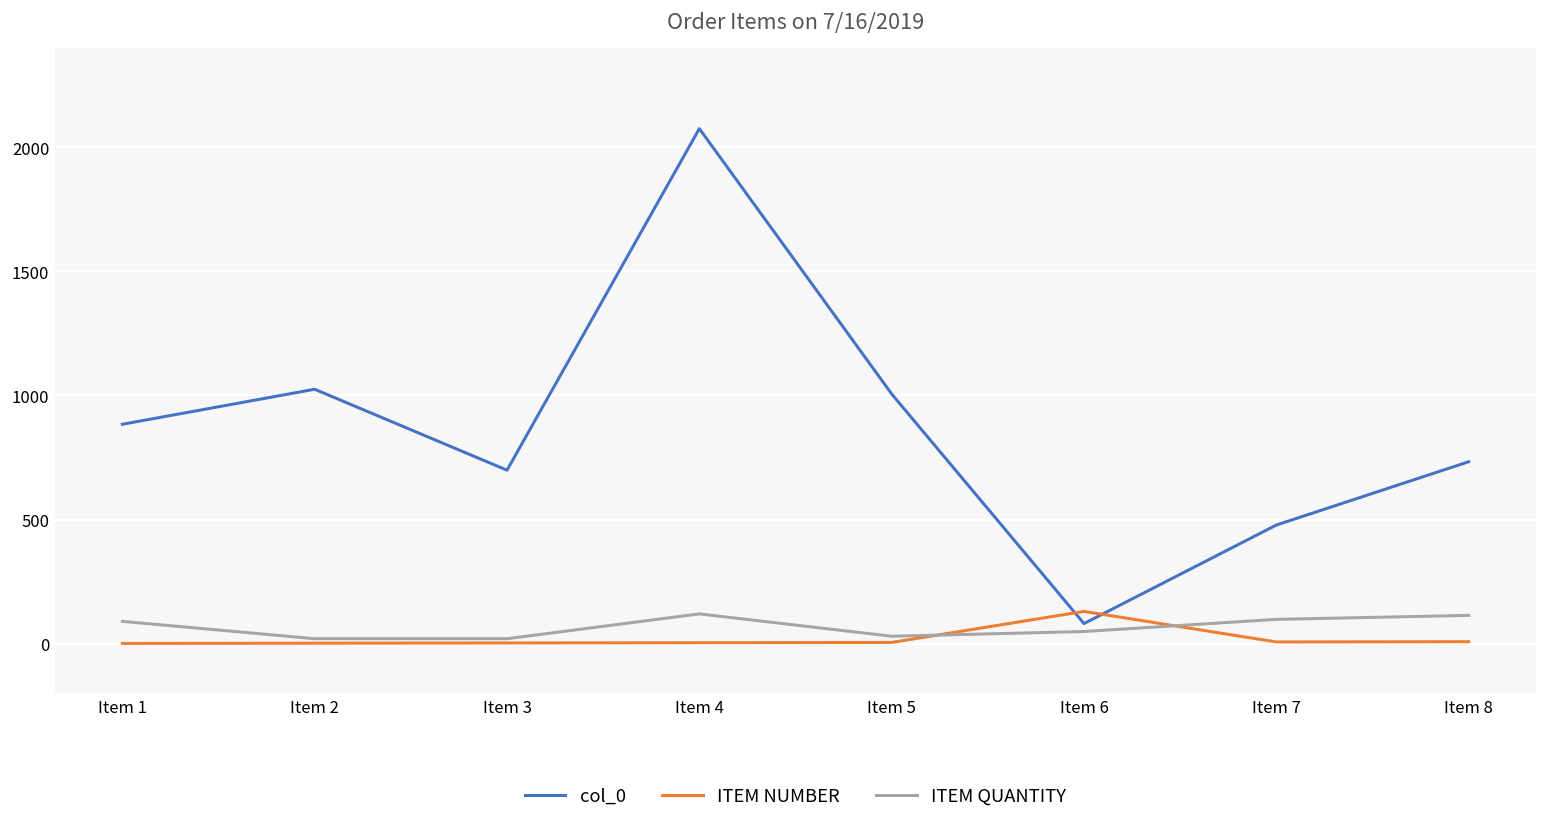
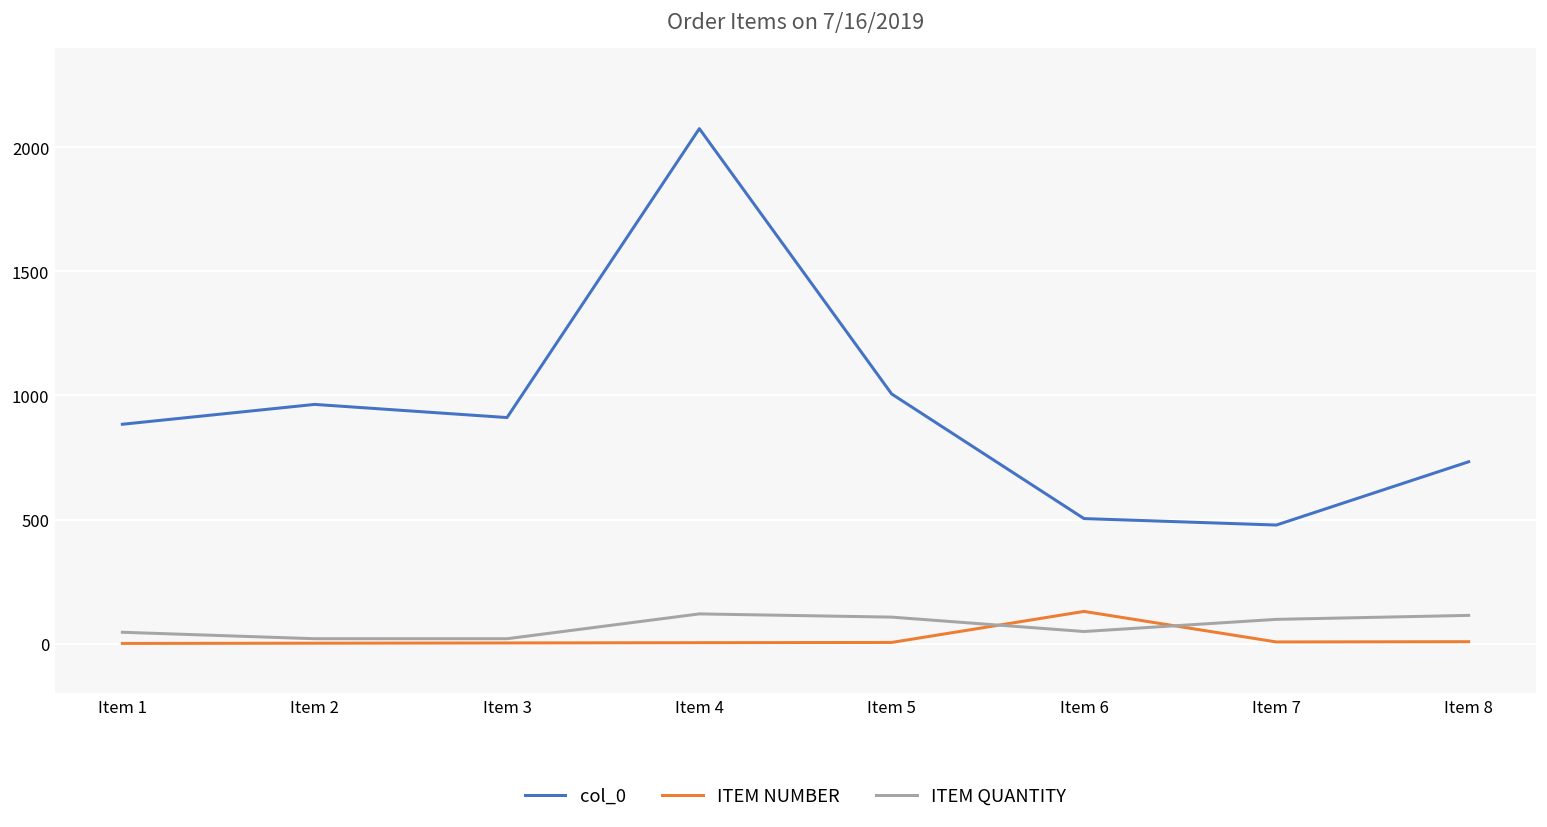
ITEM QUANTITY, Item 1: 90 -> 50
col_0, Item 2: 1030 -> 960
col_0, Item 3: 700 -> 910
ITEM QUANTITY, Item 5: 30 -> 110
col_0, Item 6: 80 -> 500
